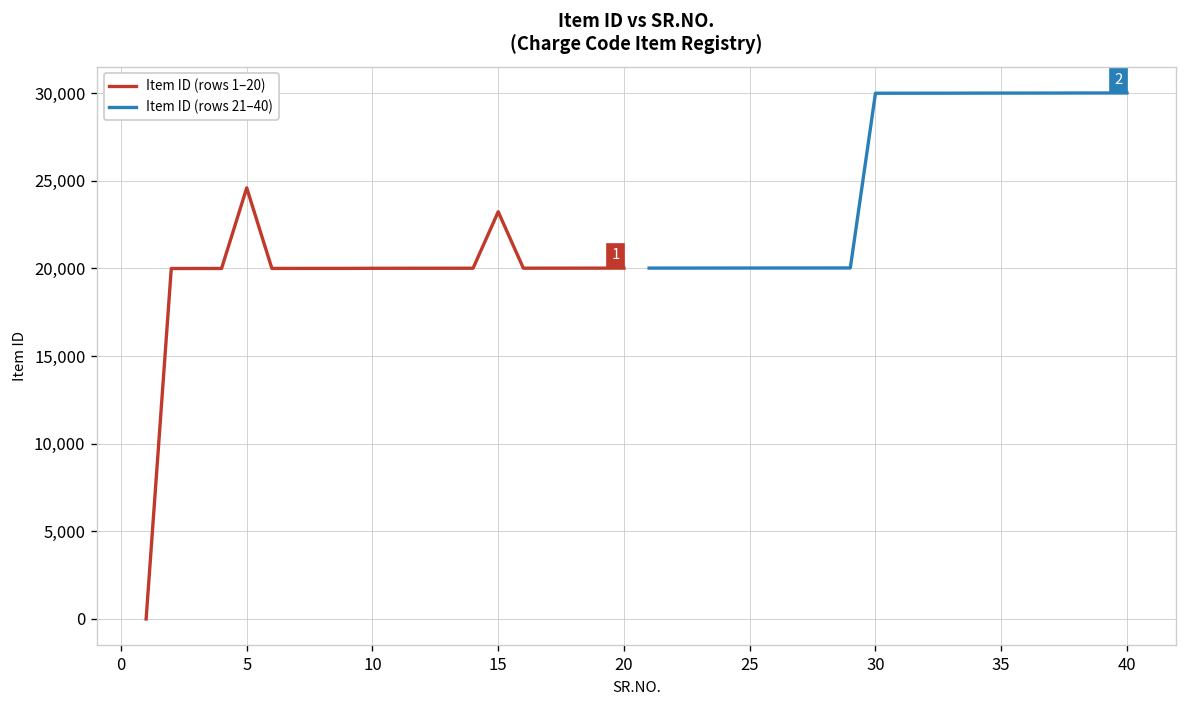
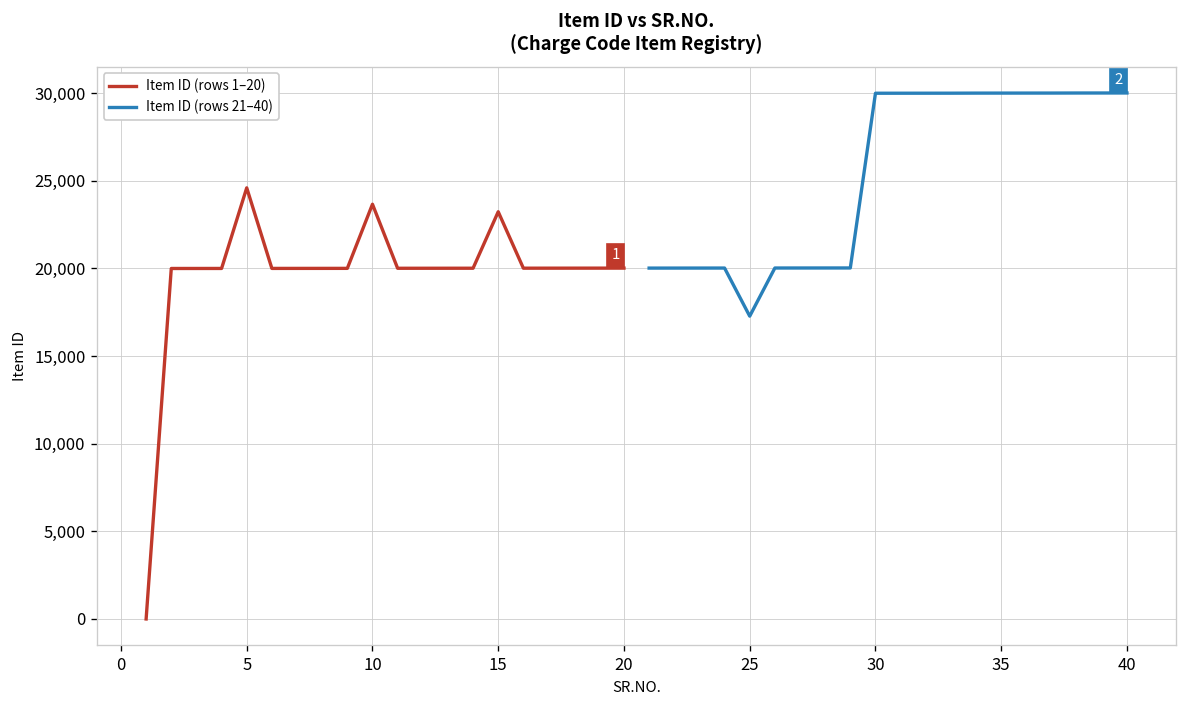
Item ID (rows 1–20), 10: 20,000 -> 23,700
Item ID (rows 21–40), 25: 20,000 -> 17,300
